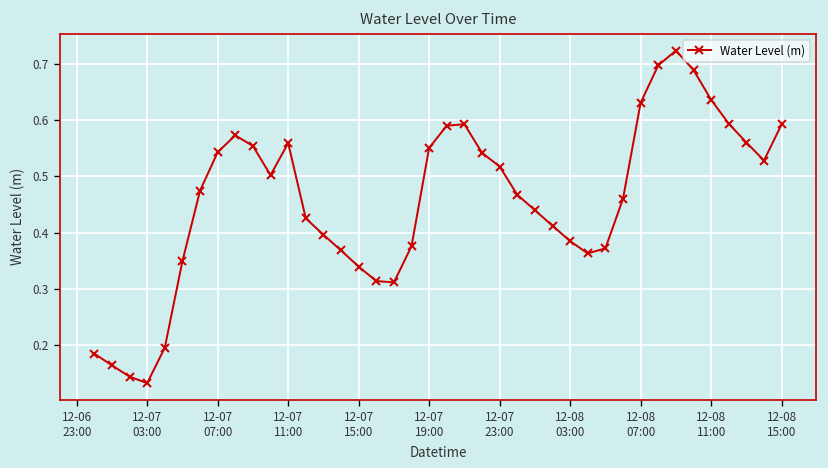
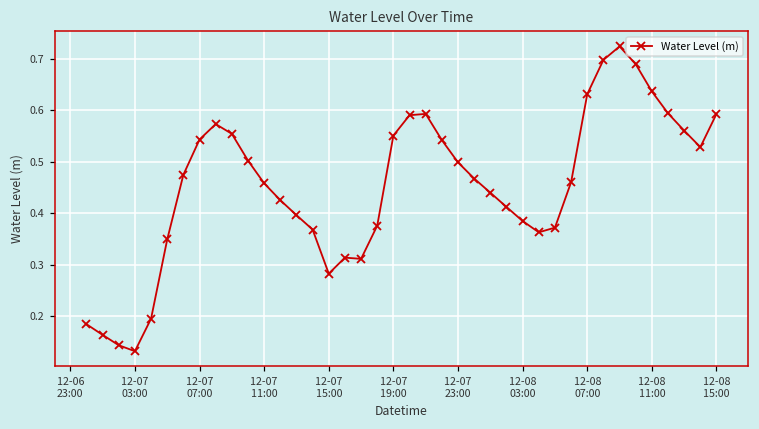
12-07 11:00: 0.56 -> 0.46
12-07 15:00: 0.34 -> 0.28
12-07 23:00: 0.52 -> 0.50
